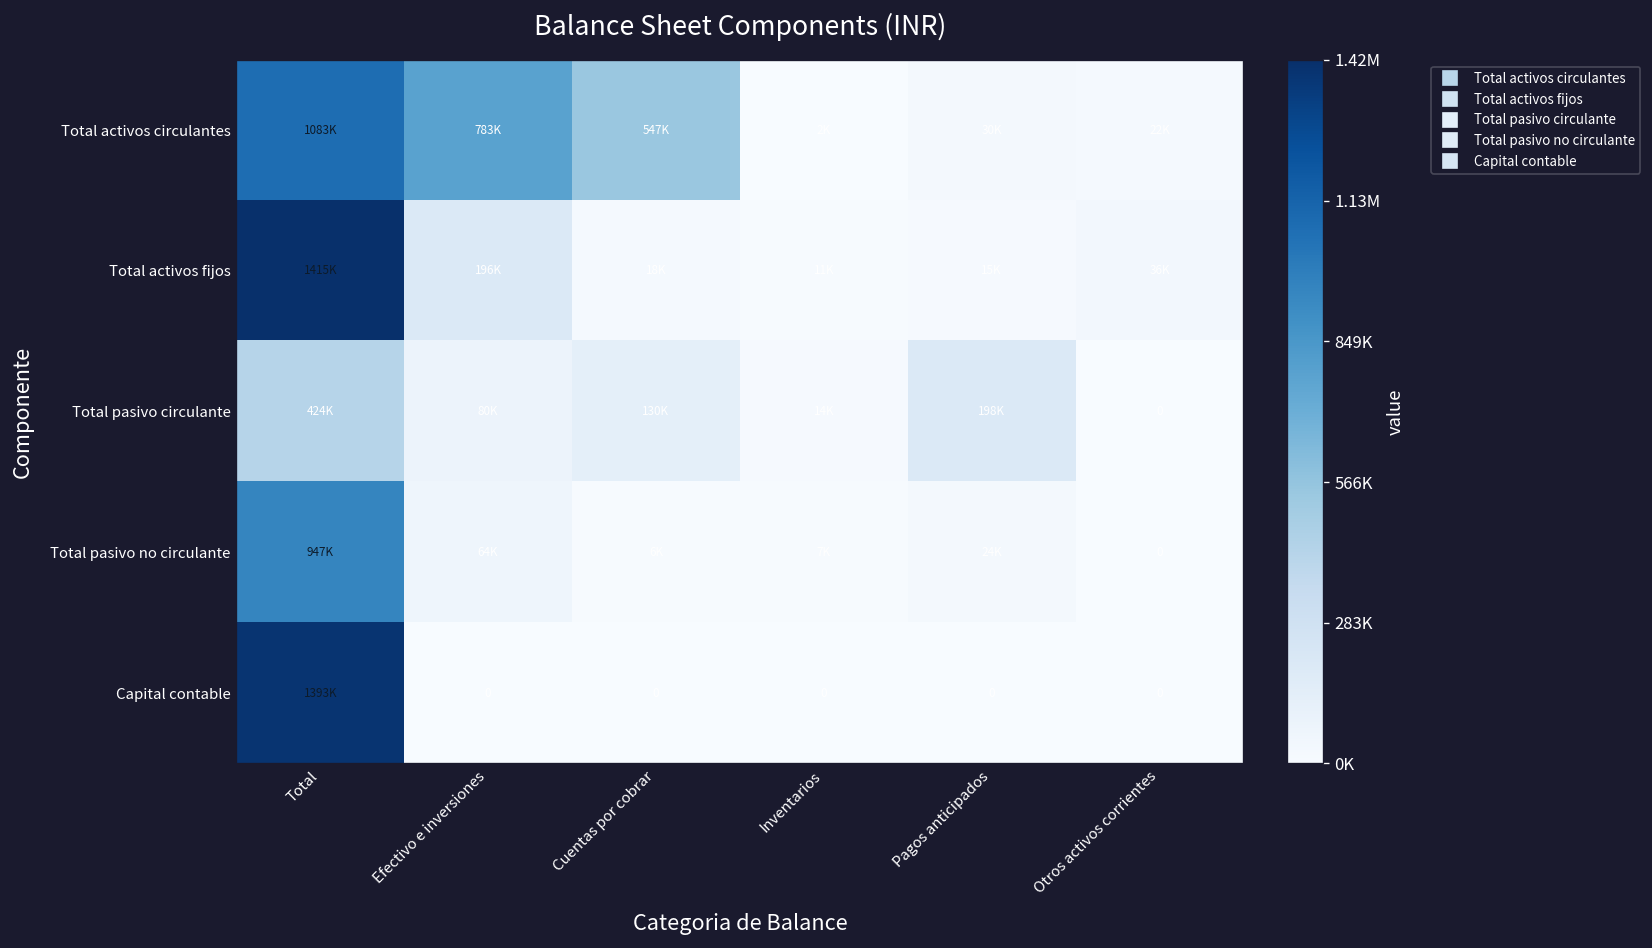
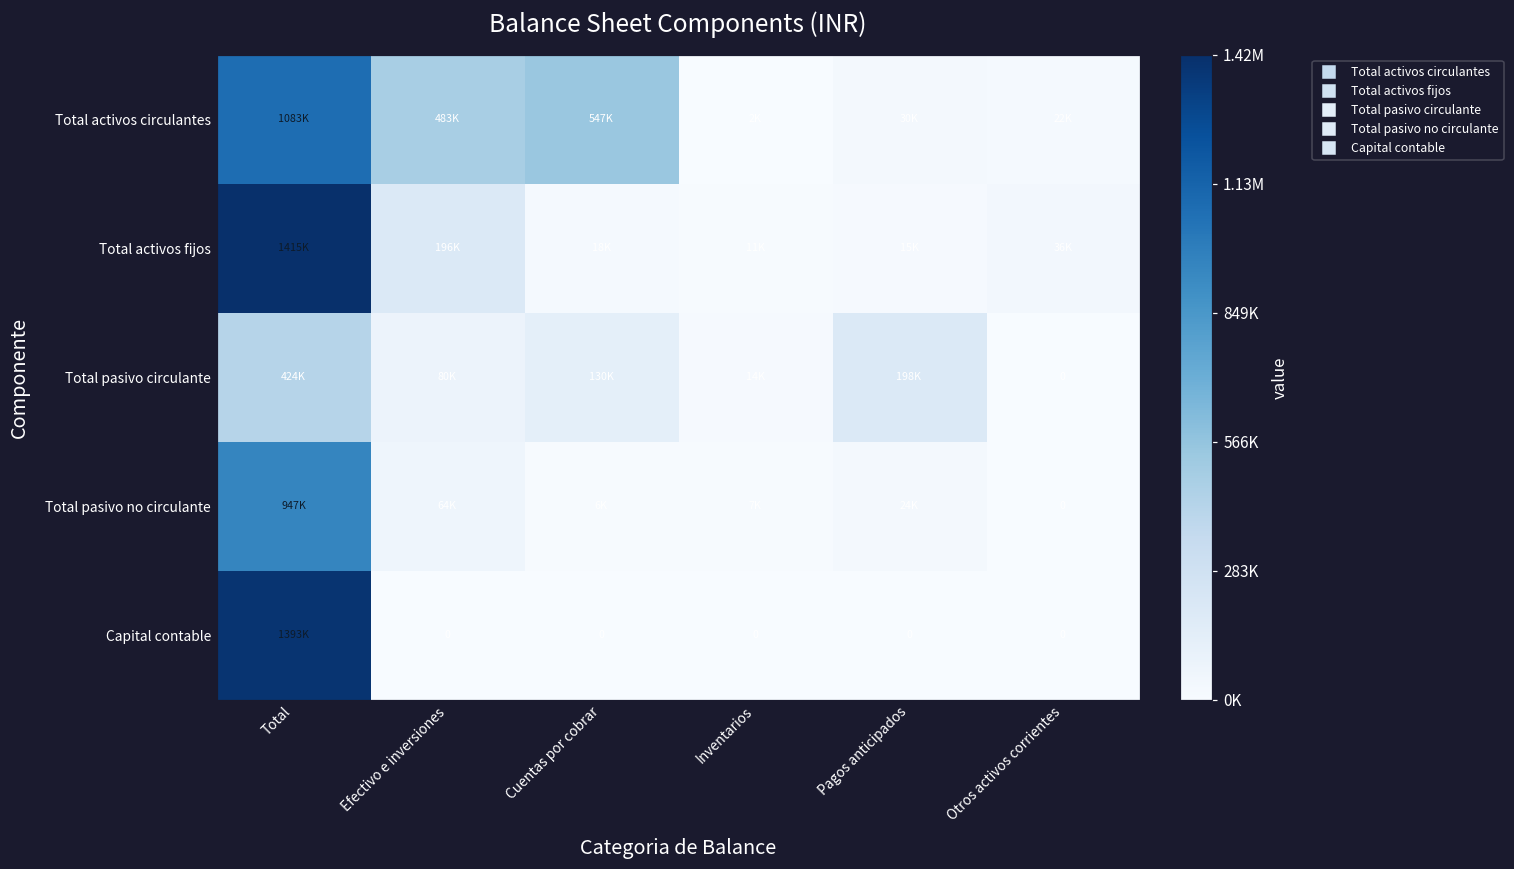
Total activos circulantes, Efectivo e inversiones: 783K -> 483K
